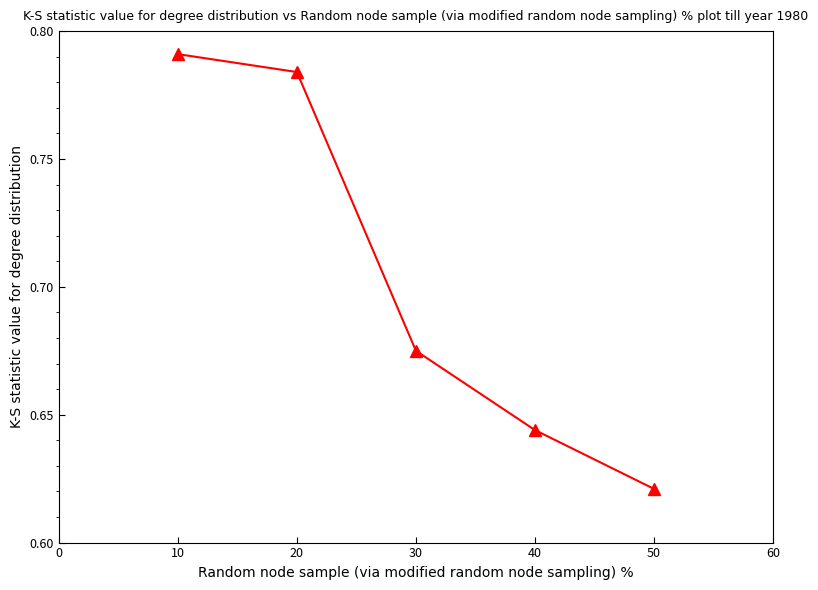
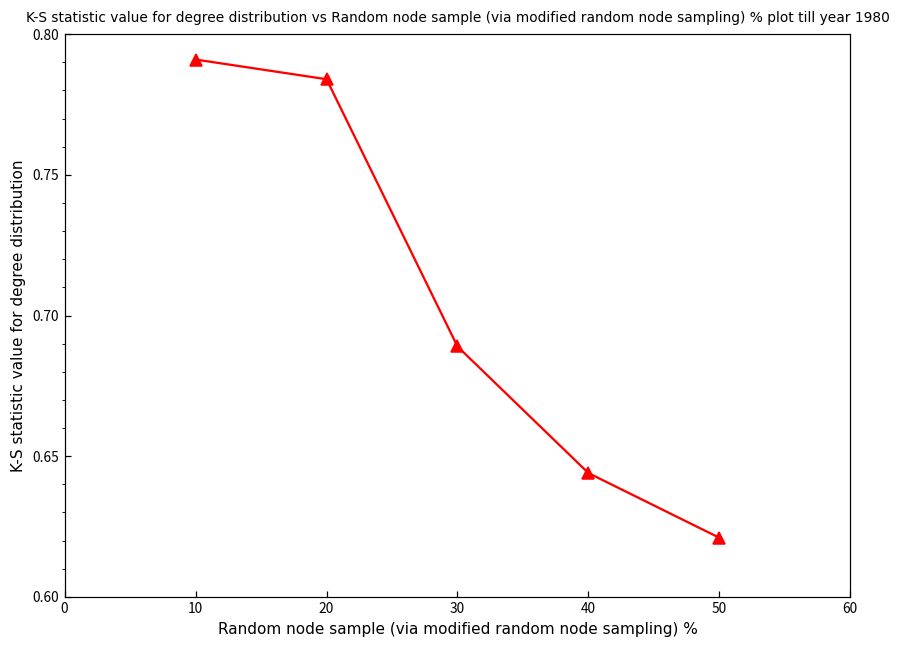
30: 0.675 -> 0.689
